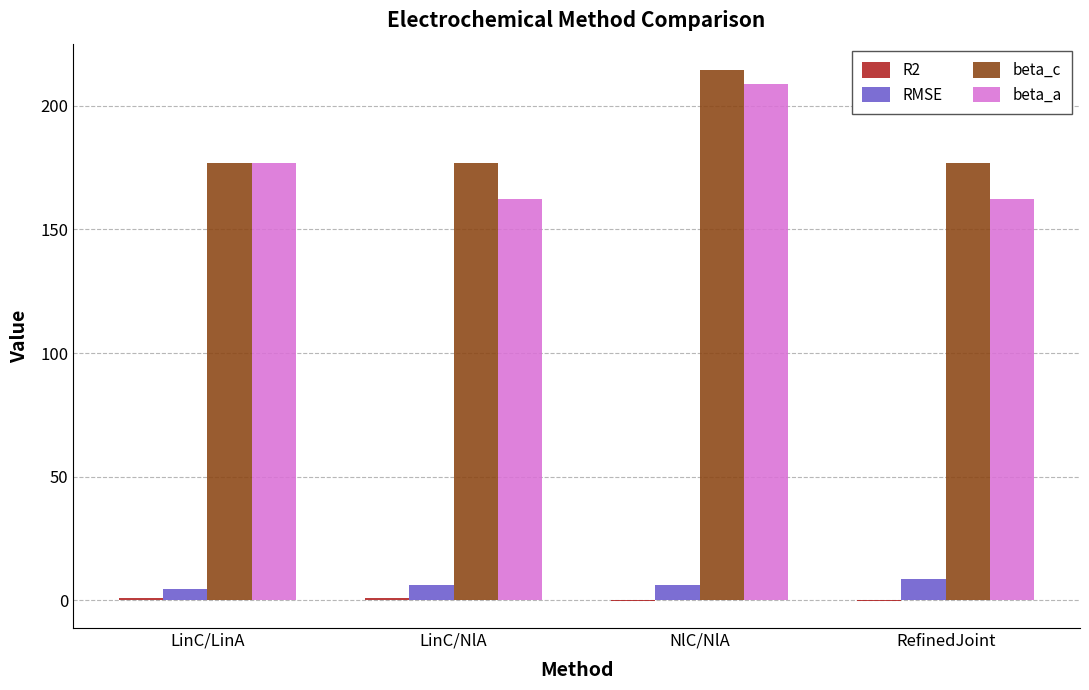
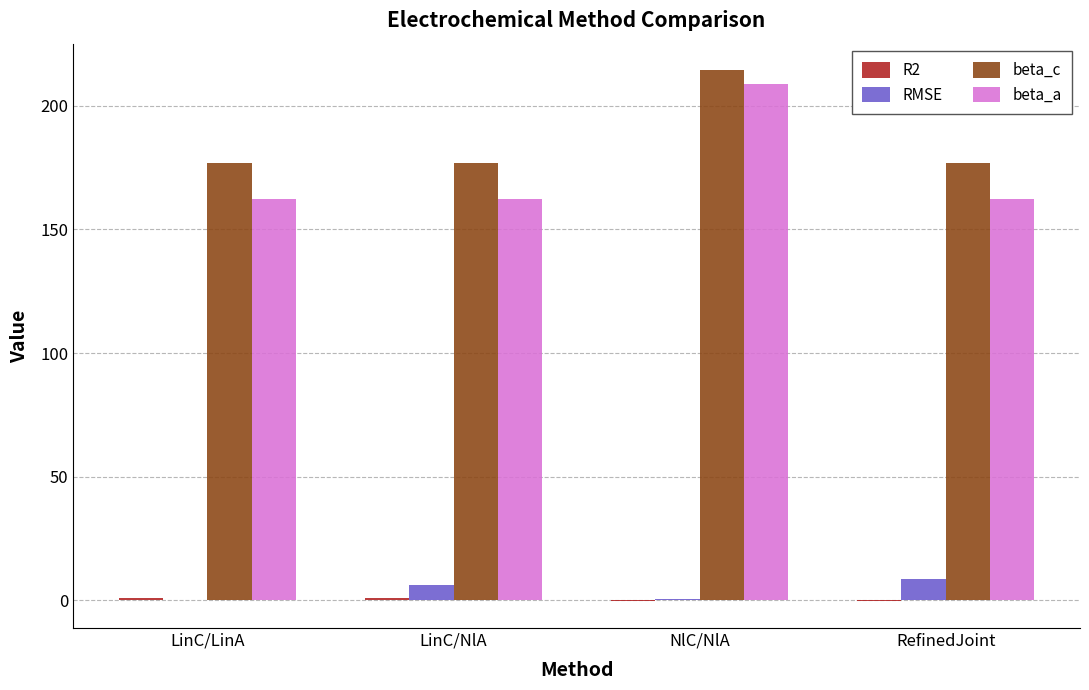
RMSE, LinC/LinA: 5 -> 0
beta_a, LinC/LinA: 177 -> 162
RMSE, NlC/NlA: 6 -> 1
